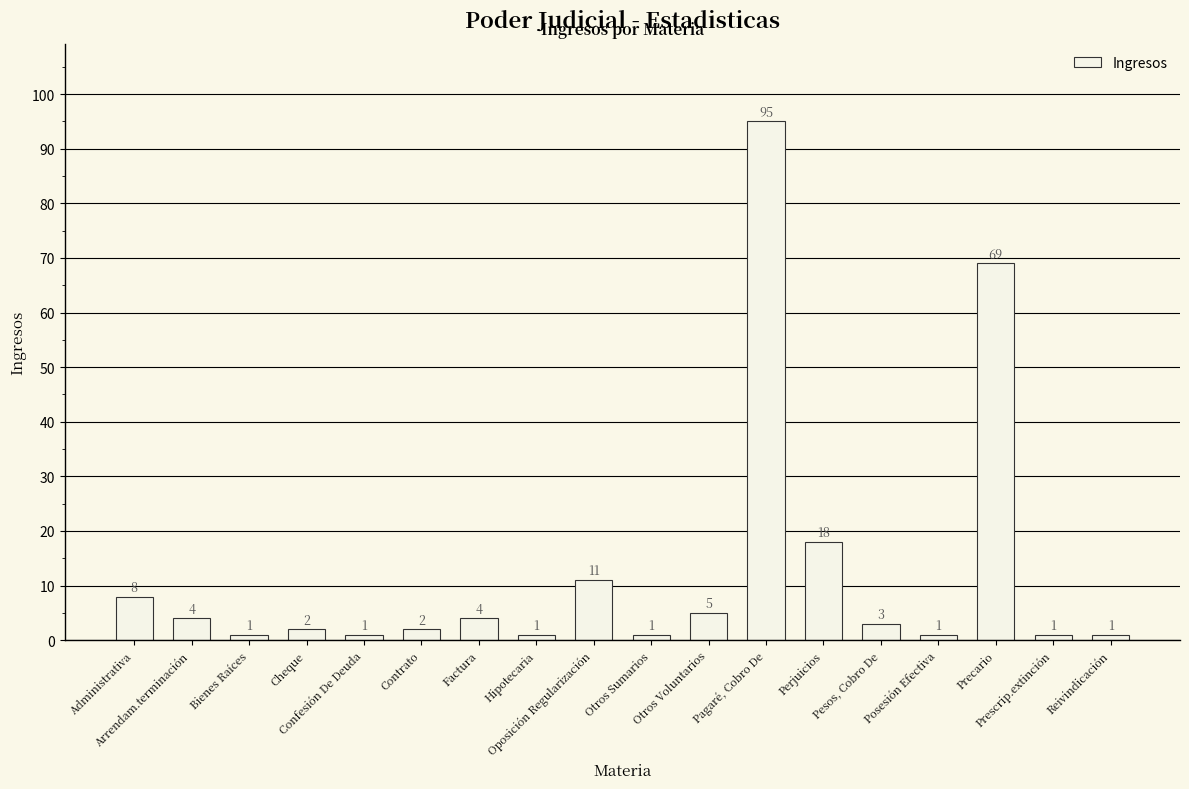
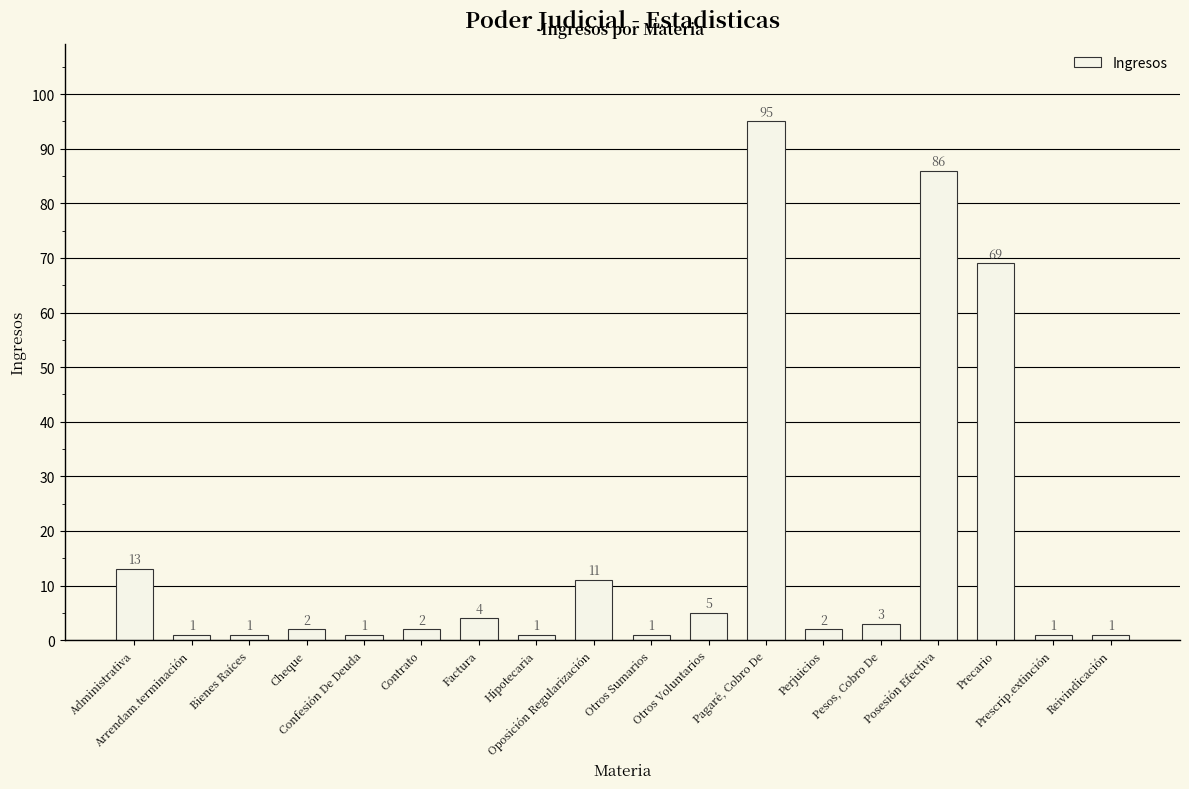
Administrativa: 8 -> 13
Arrendam.terminación: 4 -> 1
Perjuicios: 18 -> 2
Posesión Efectiva: 1 -> 86
